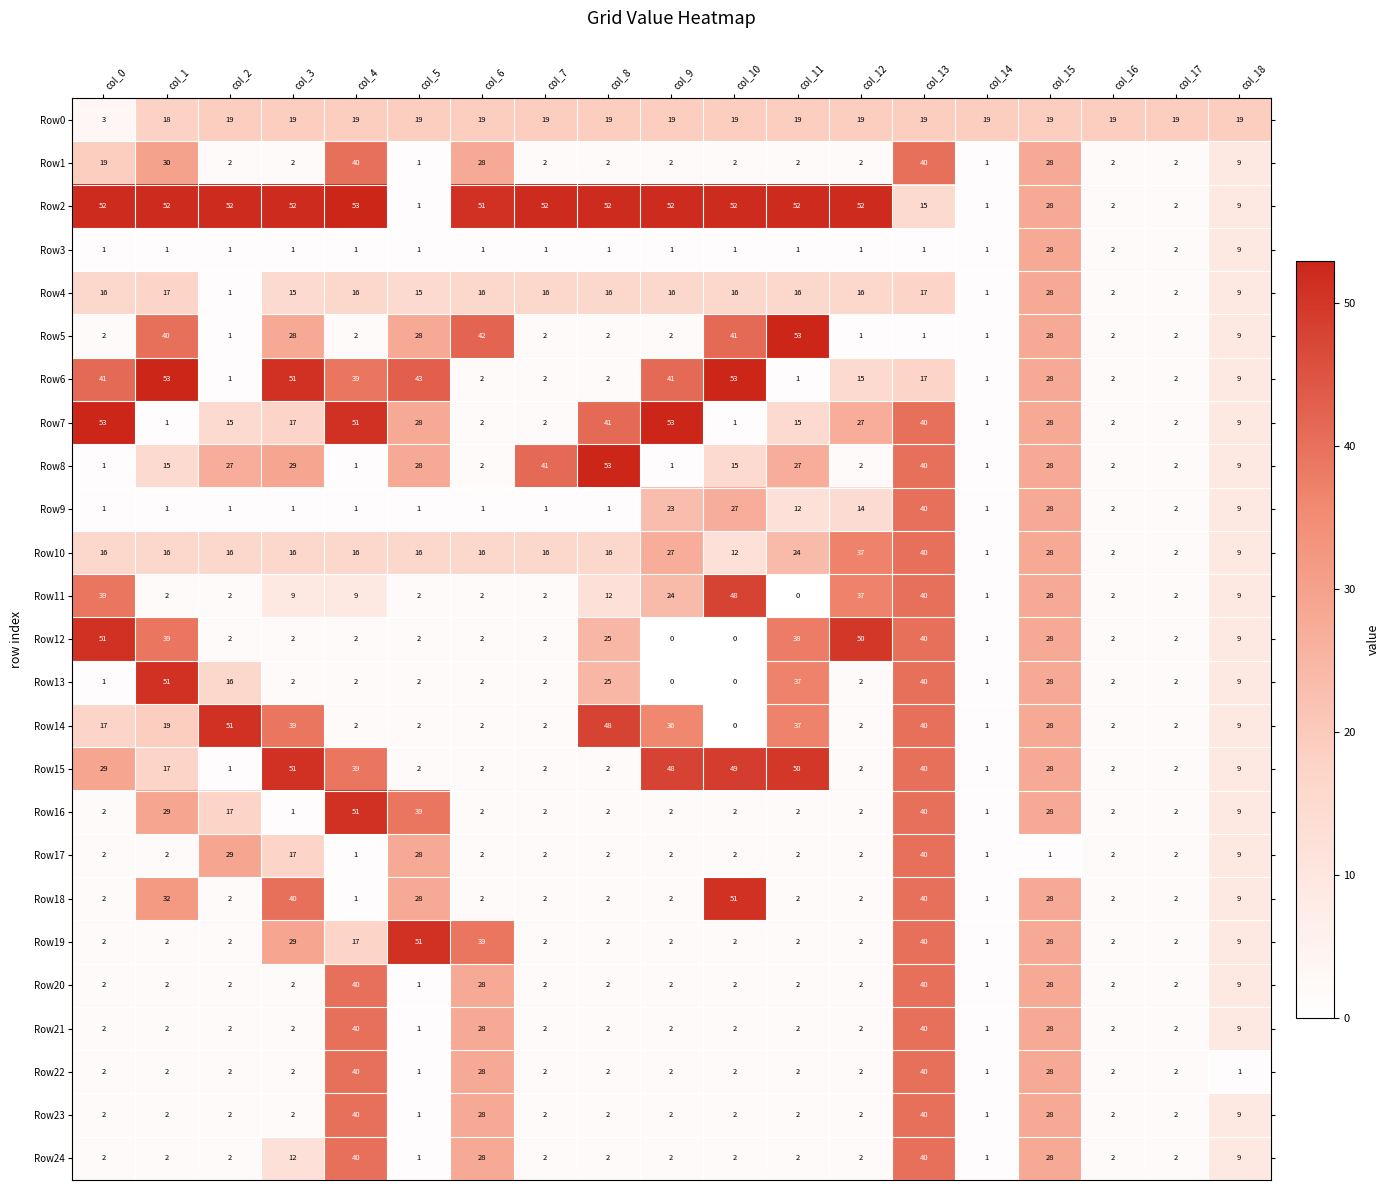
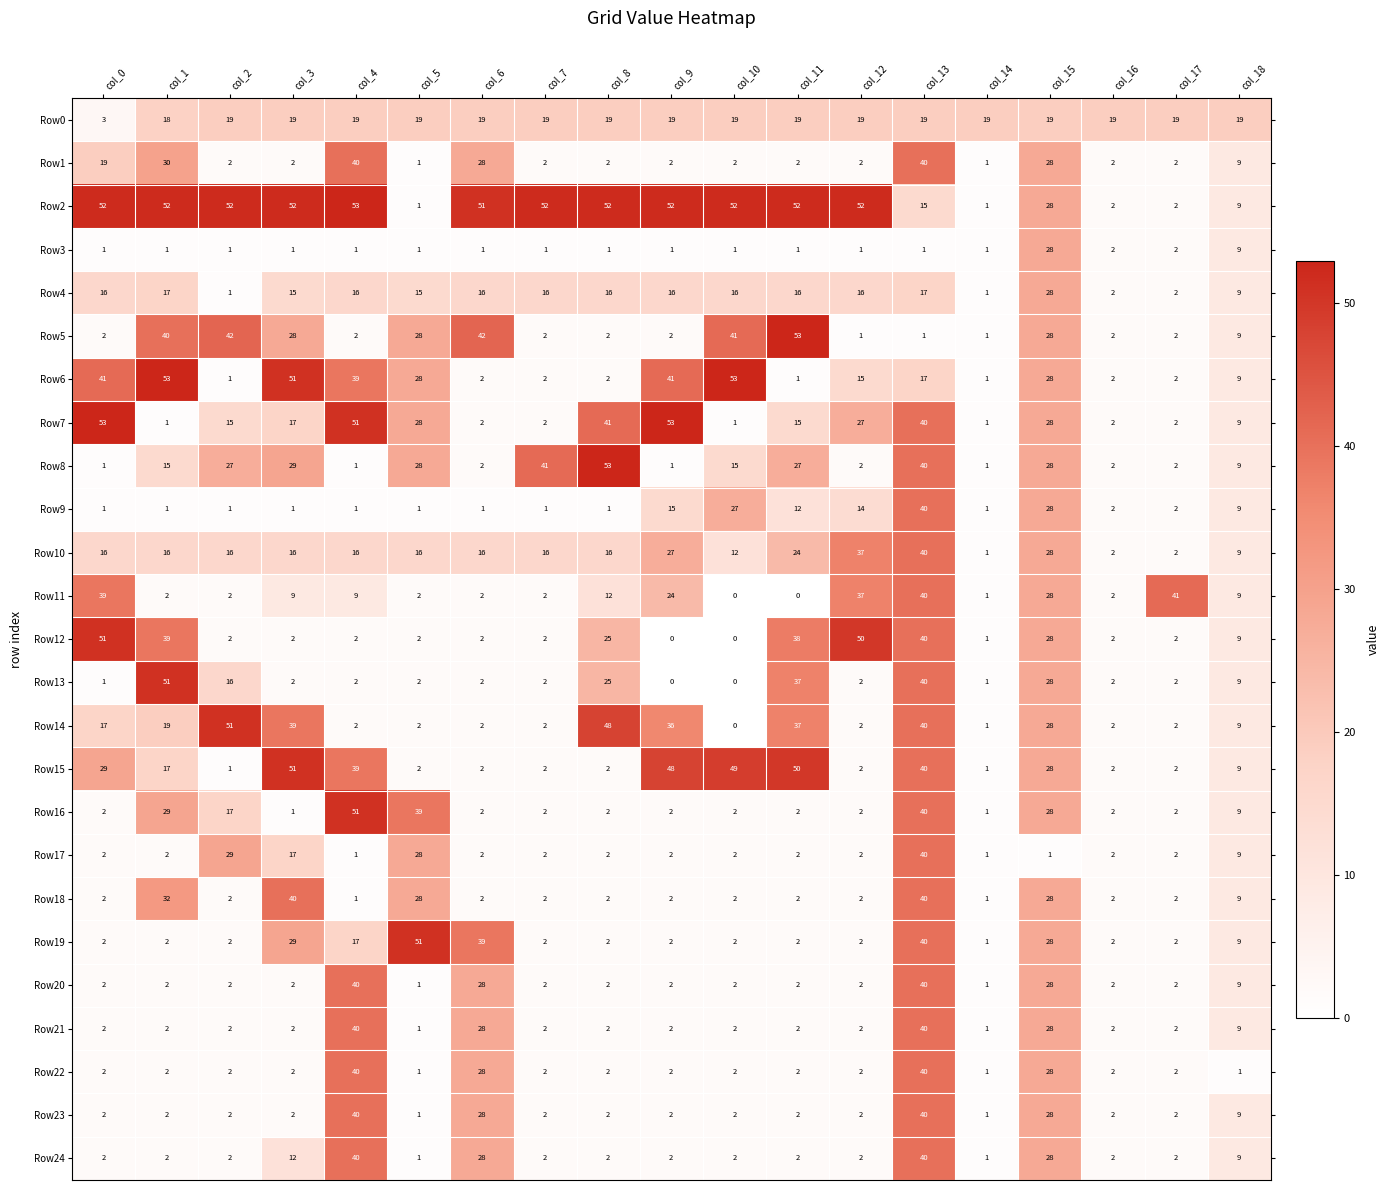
Row5, col_2: 1 -> 42
Row6, col_5: 43 -> 28
Row9, col_9: 23 -> 15
Row11, col_10: 48 -> 0
Row11, col_17: 2 -> 41
Row18, col_10: 51 -> 2
